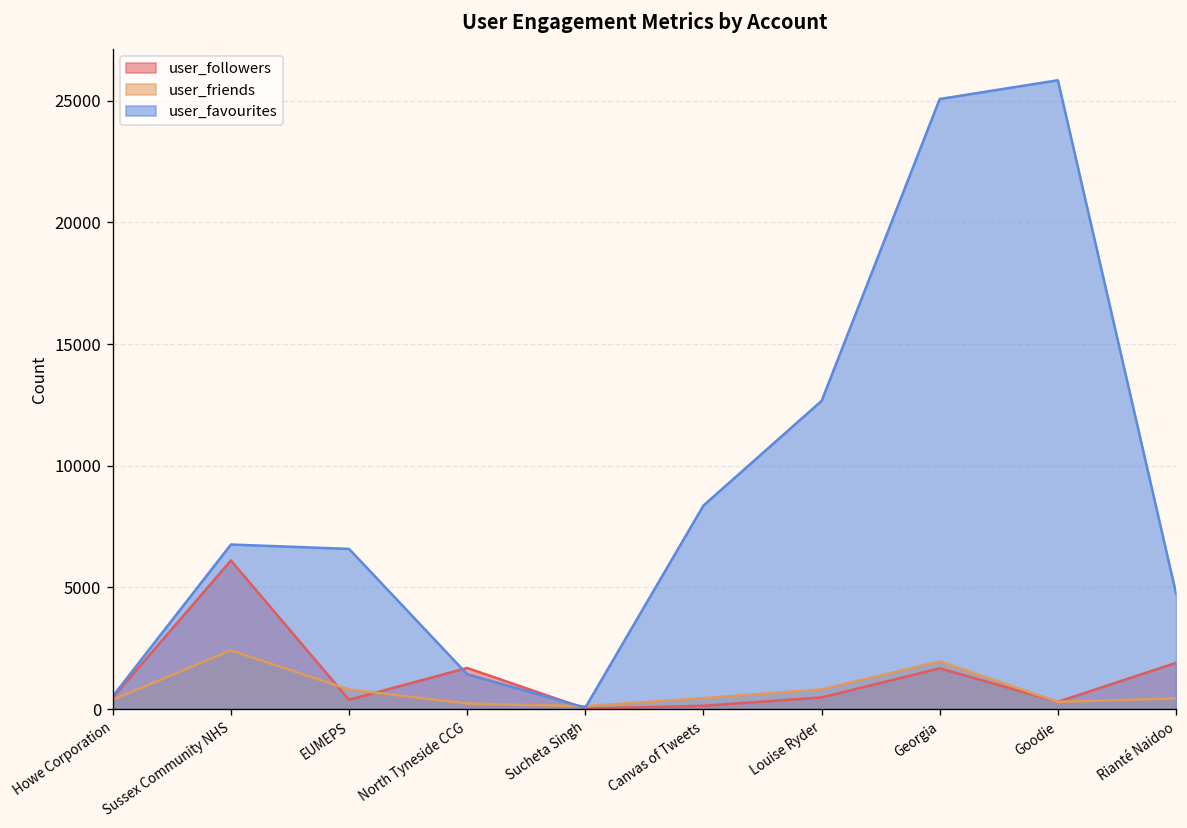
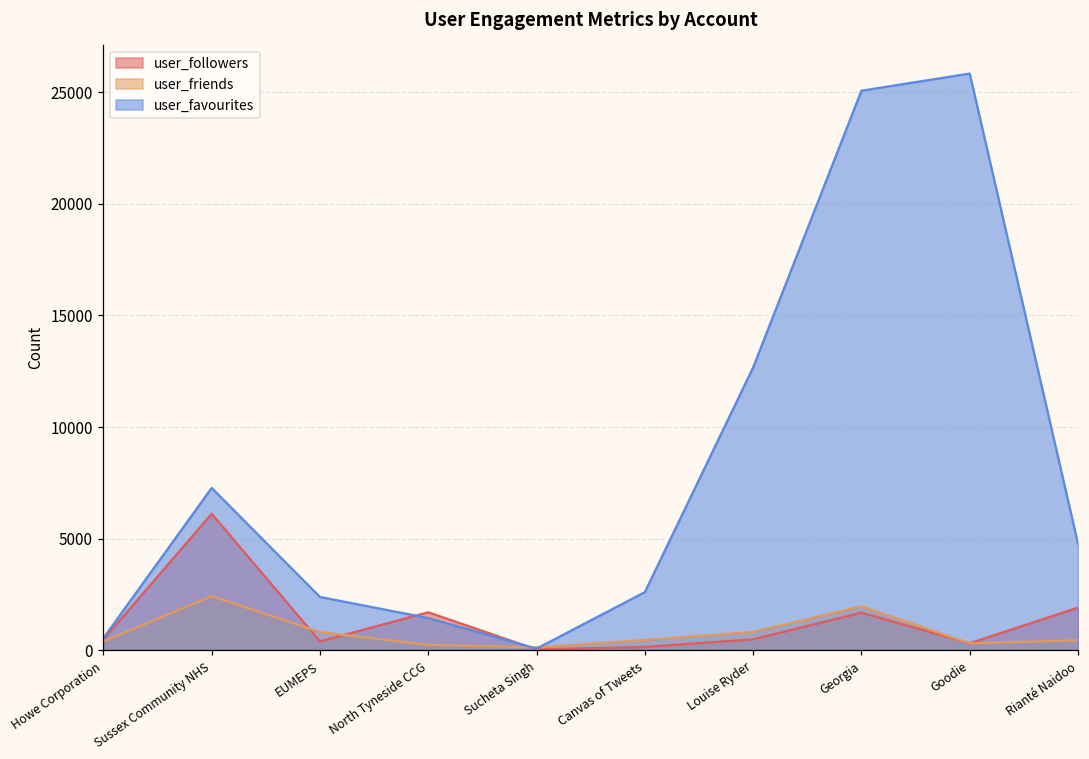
user_favourites, Sussex Community NHS: 6800 -> 7300
user_favourites, EUMEPS: 6600 -> 2400
user_favourites, Canvas of Tweets: 8400 -> 2600
